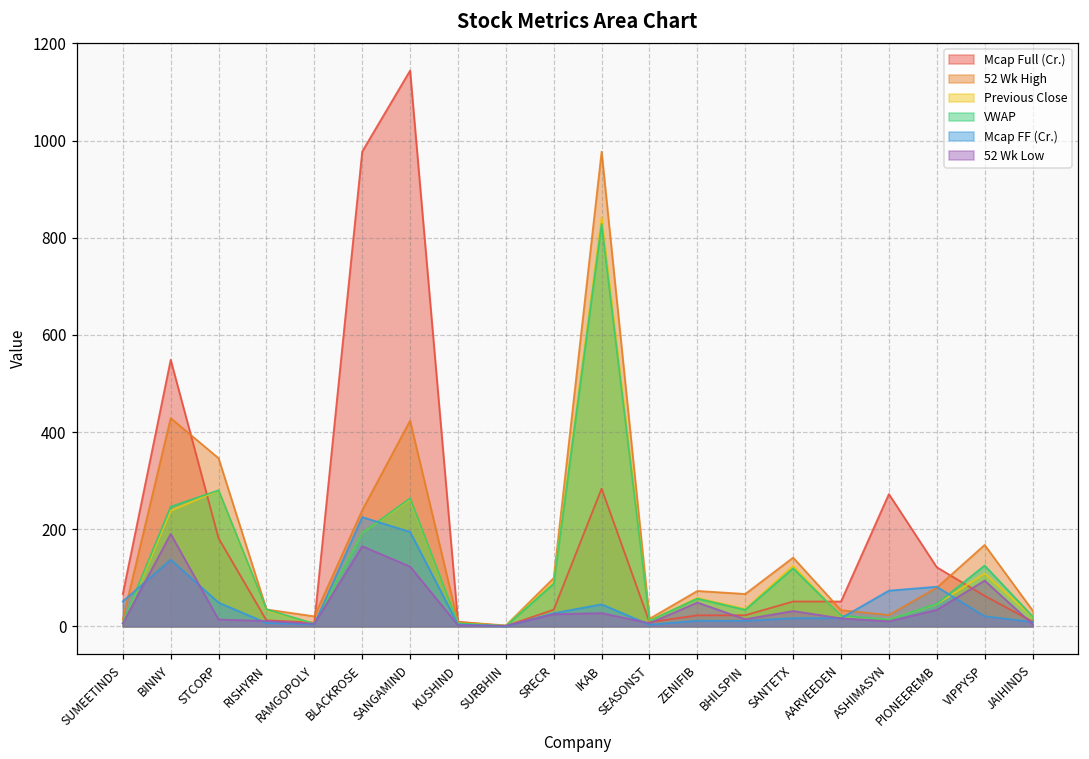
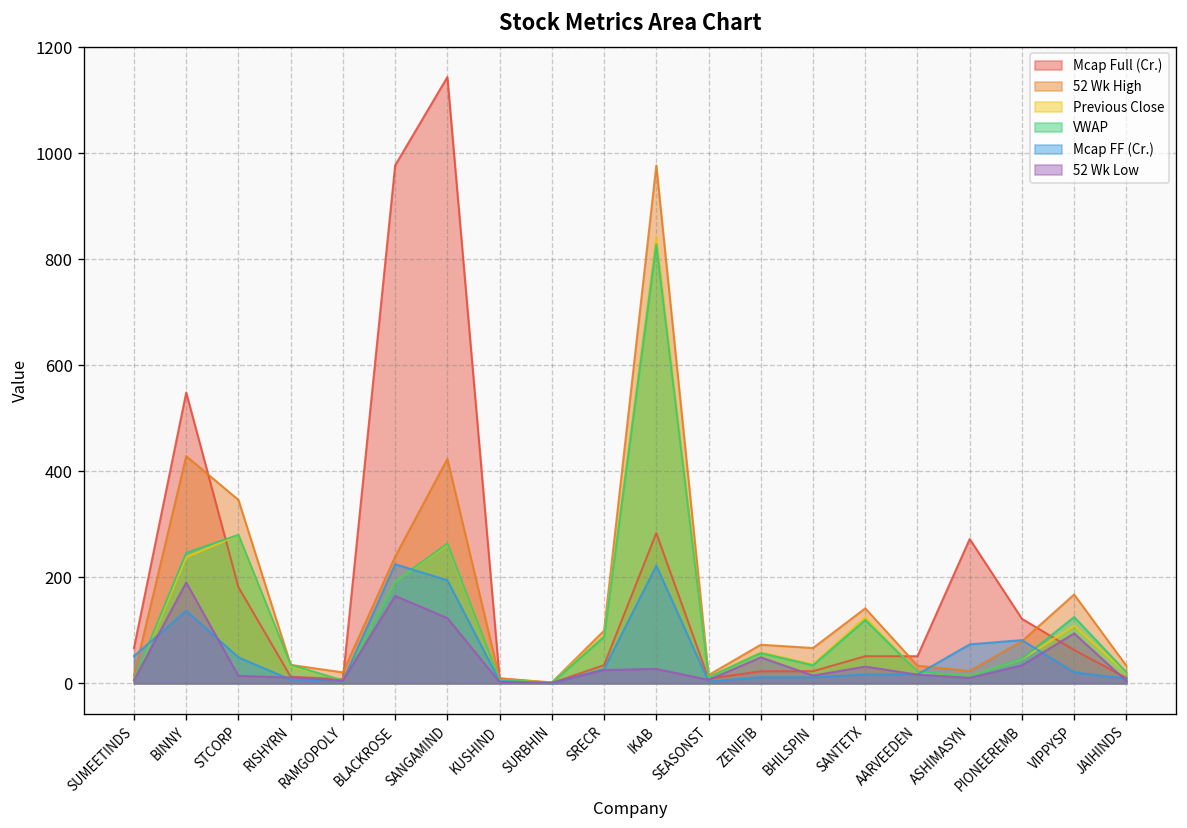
Mcap FF (Cr.), IKAB: 50 -> 220
